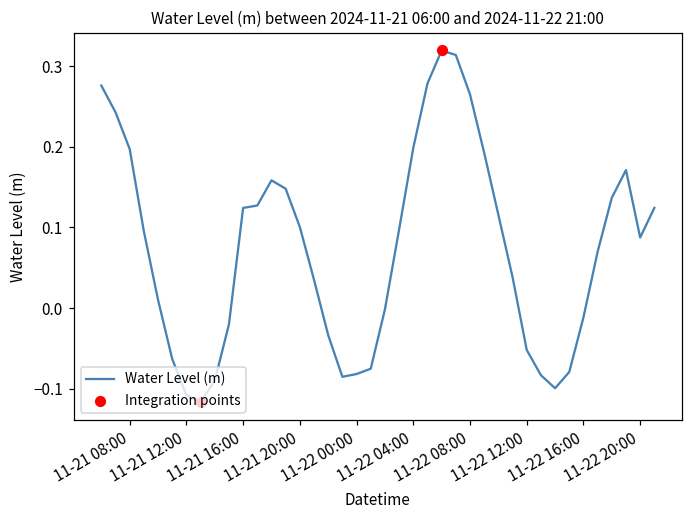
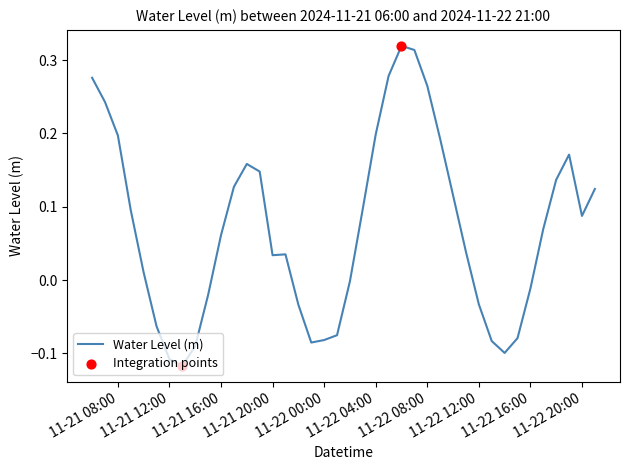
Water Level (m), 11-21 16:00: 0.12 -> 0.06
Water Level (m), 11-21 20:00: 0.10 -> 0.03
Water Level (m), 11-22 12:00: -0.05 -> -0.03
